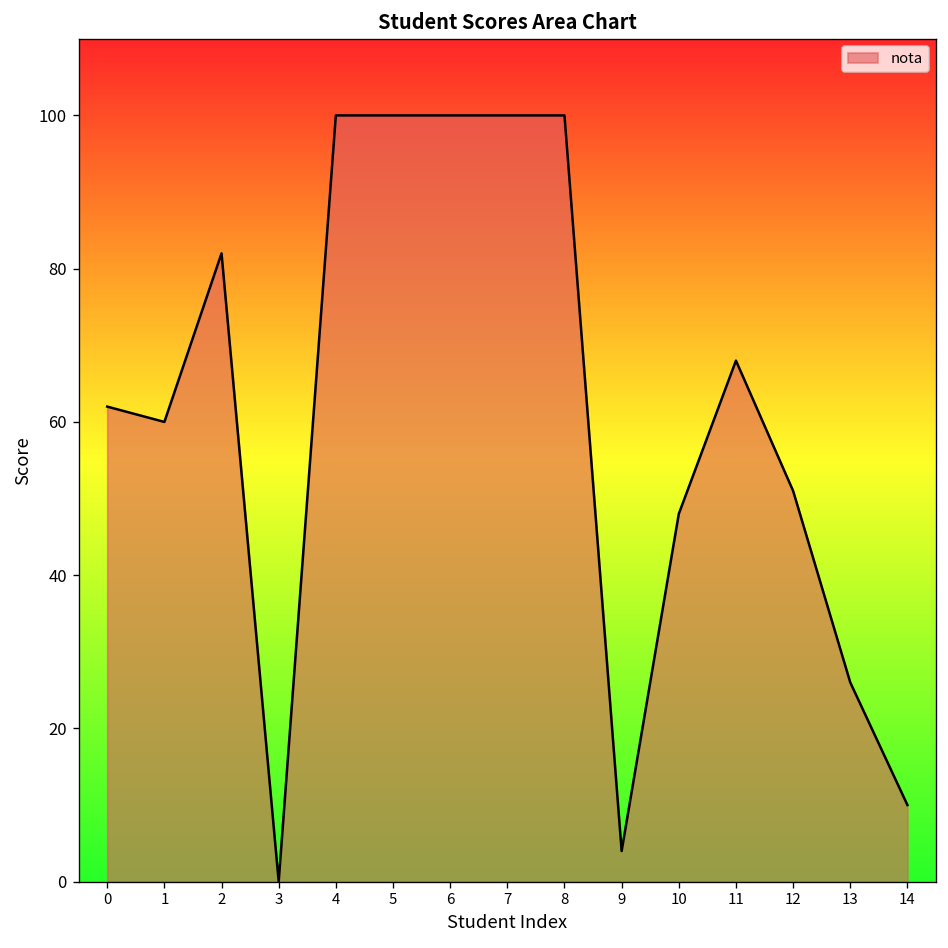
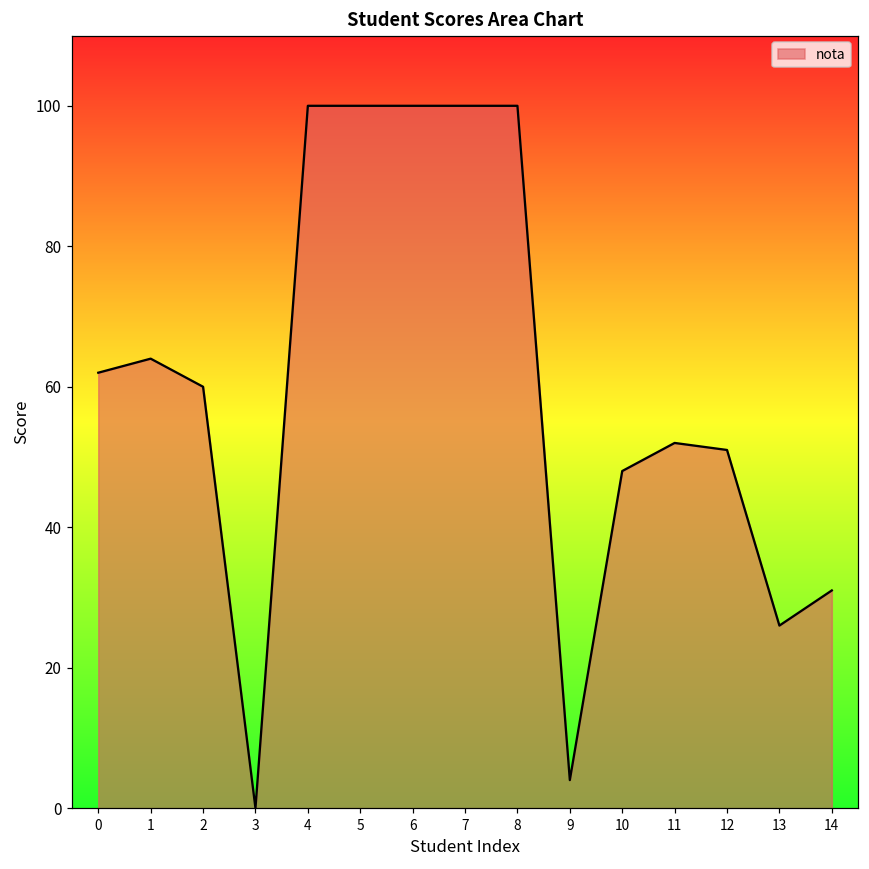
1: 60 -> 64
2: 82 -> 60
11: 68 -> 52
14: 10 -> 31
